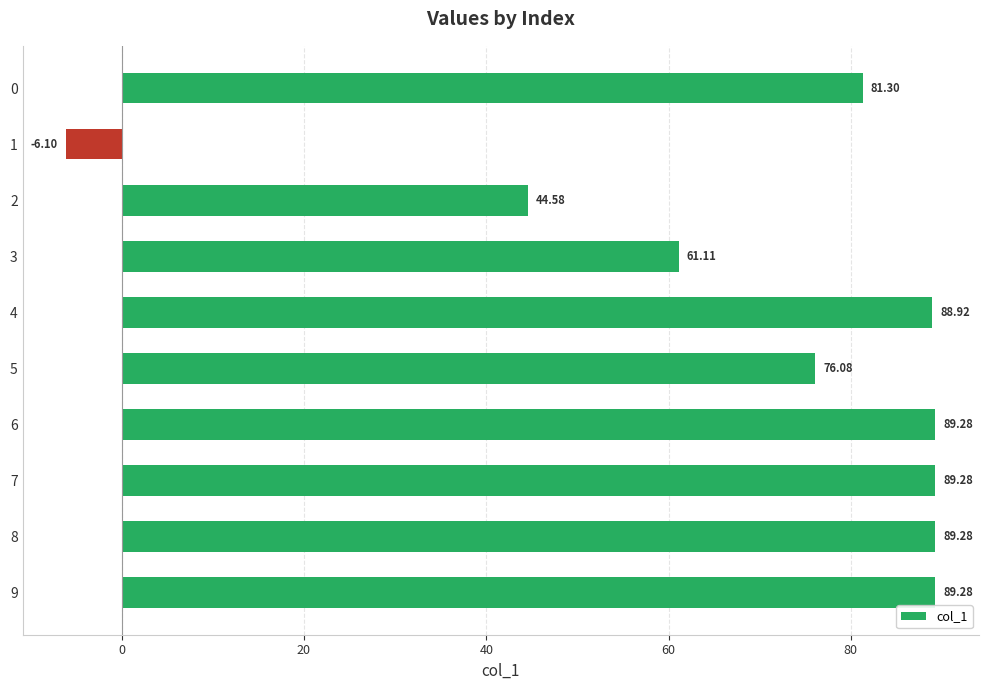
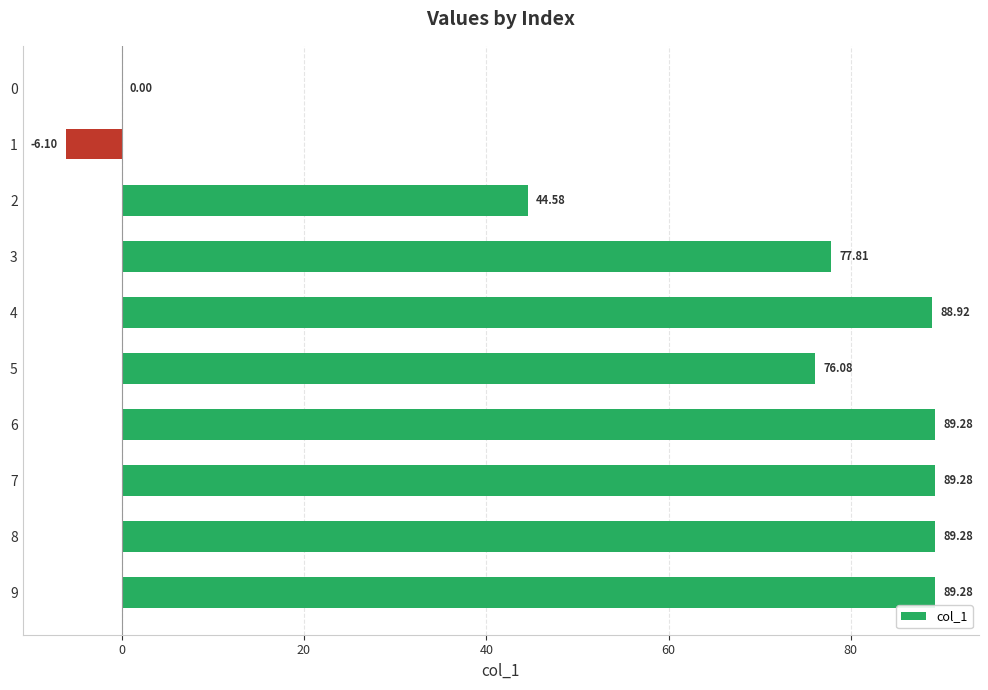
0: 81.30 -> 0.00
3: 61.11 -> 77.81
